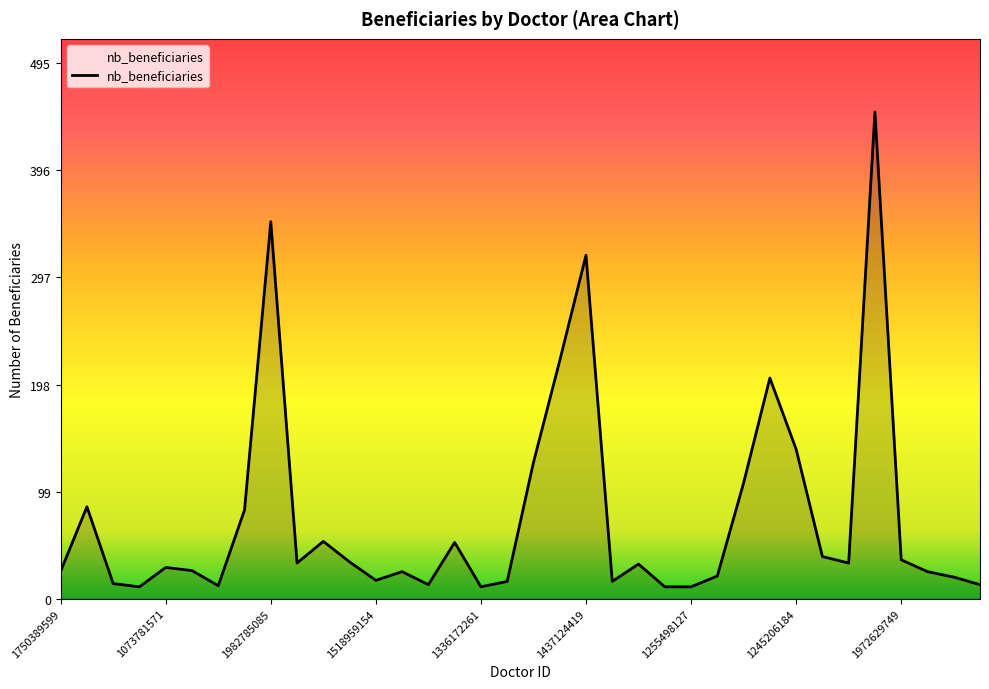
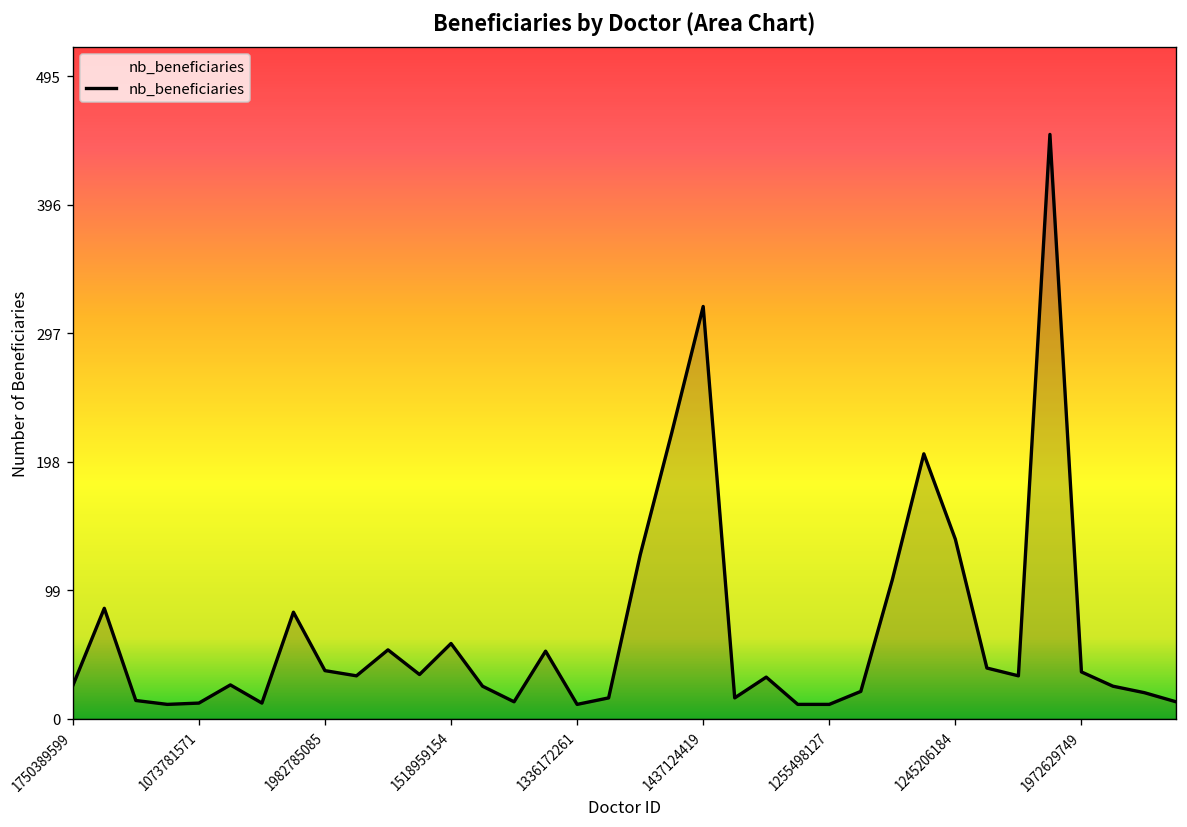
1073781571: 29 -> 12
1982785085: 349 -> 37
1518959154: 17 -> 58
